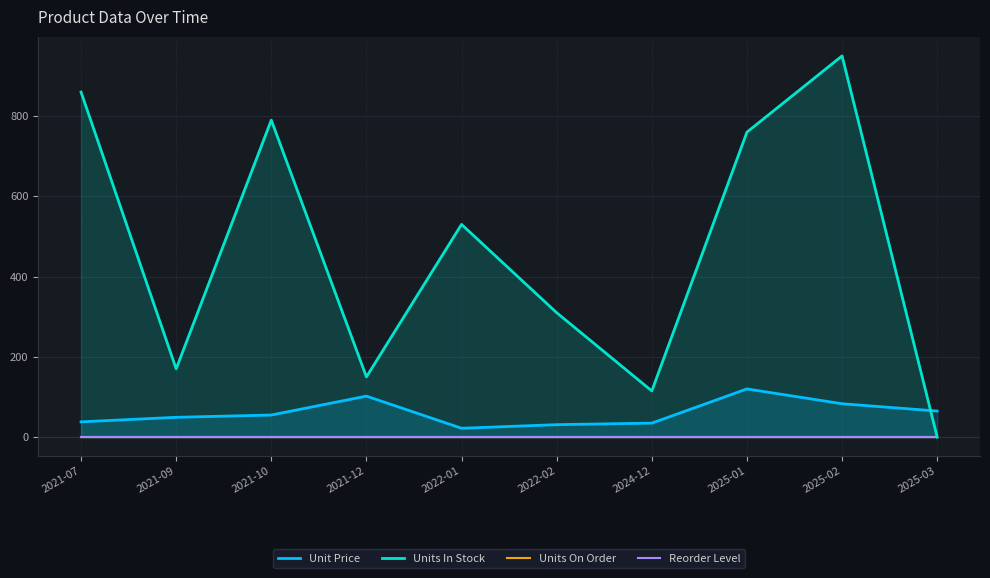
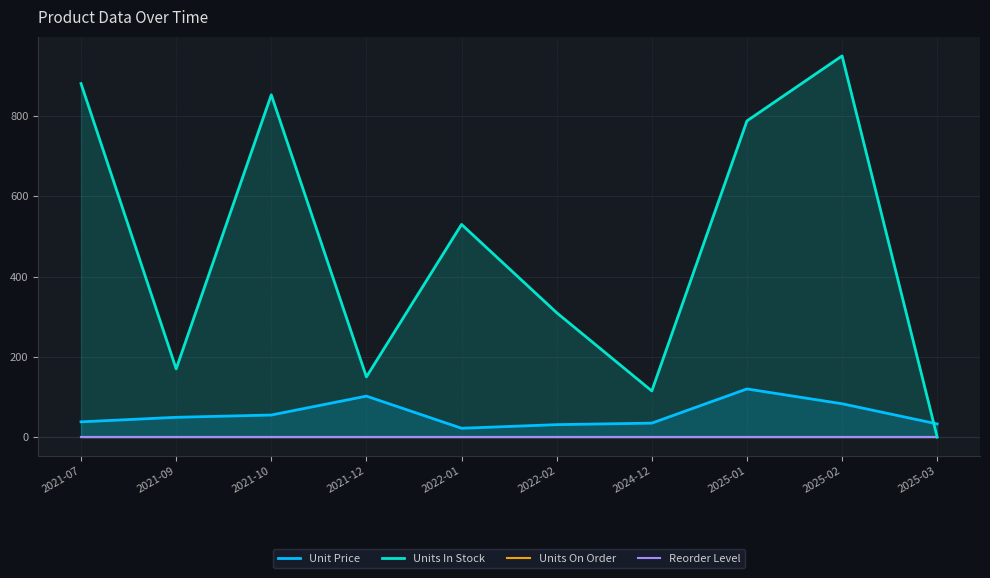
Units In Stock, 2021-07: 860 -> 880
Units In Stock, 2021-10: 790 -> 850
Units In Stock, 2025-01: 760 -> 790
Unit Price, 2025-03: 60 -> 30
